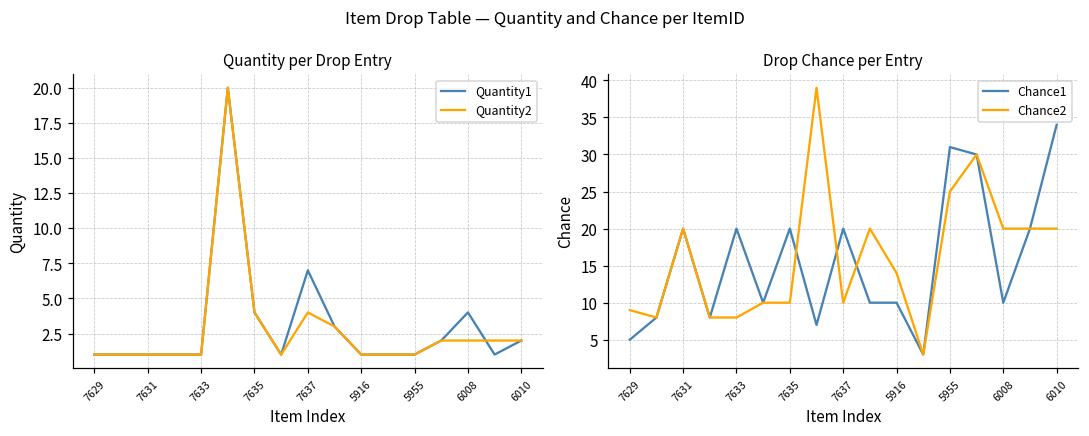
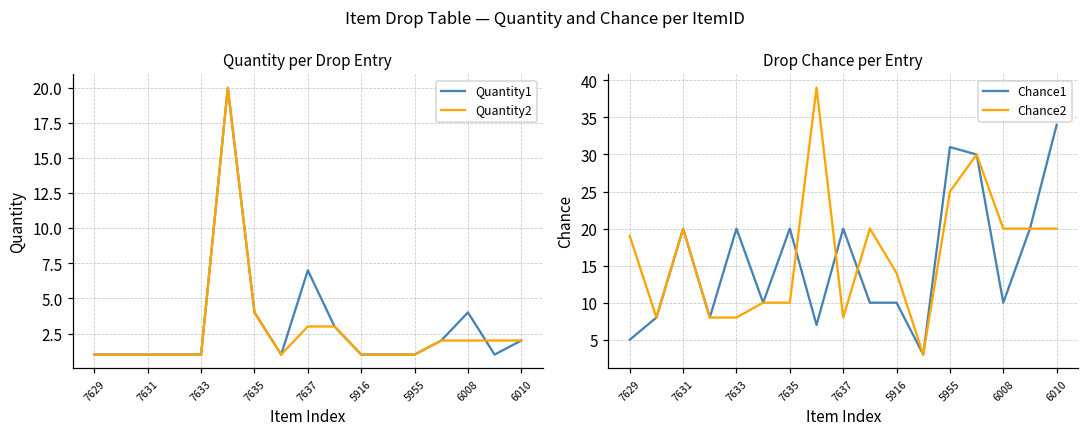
Quantity per Drop Entry, Quantity2, 7637: 4 -> 3
Drop Chance per Entry, Chance2, 7629: 9 -> 19
Drop Chance per Entry, Chance2, 7637: 10 -> 8
